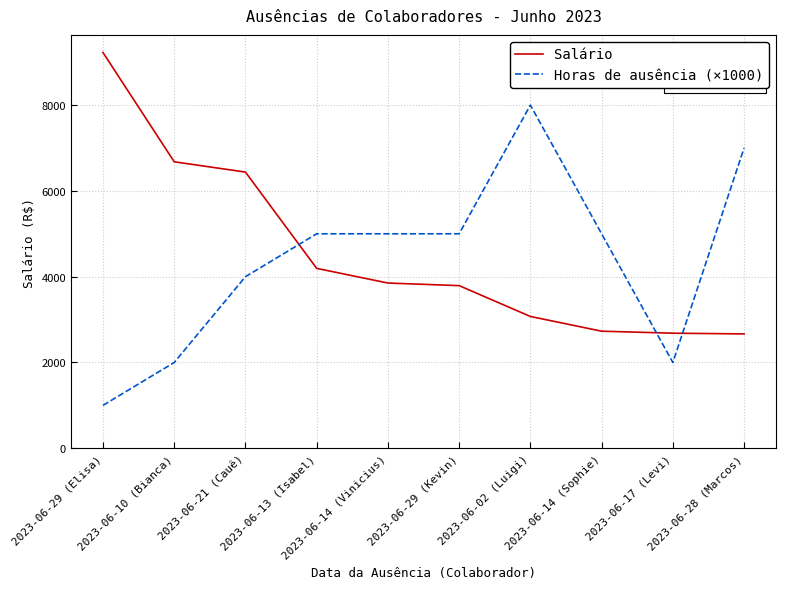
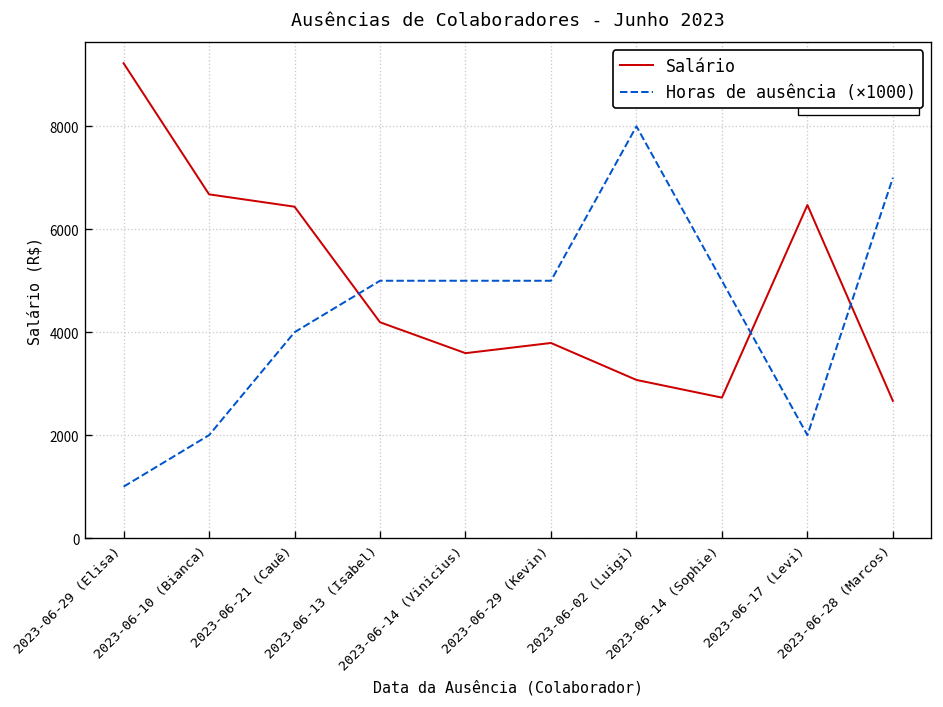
Salário, 2023-06-14 (Vinicius): 3900 -> 3600
Salário, 2023-06-17 (Levi): 2700 -> 6500
